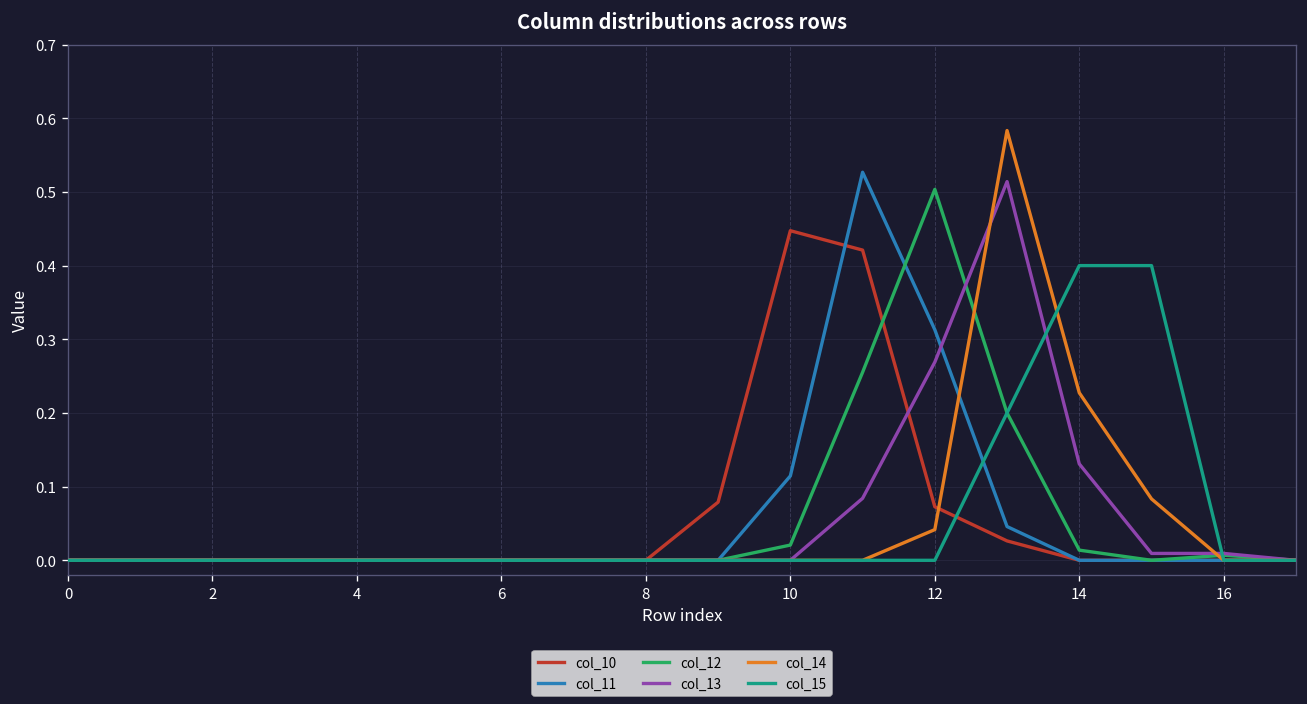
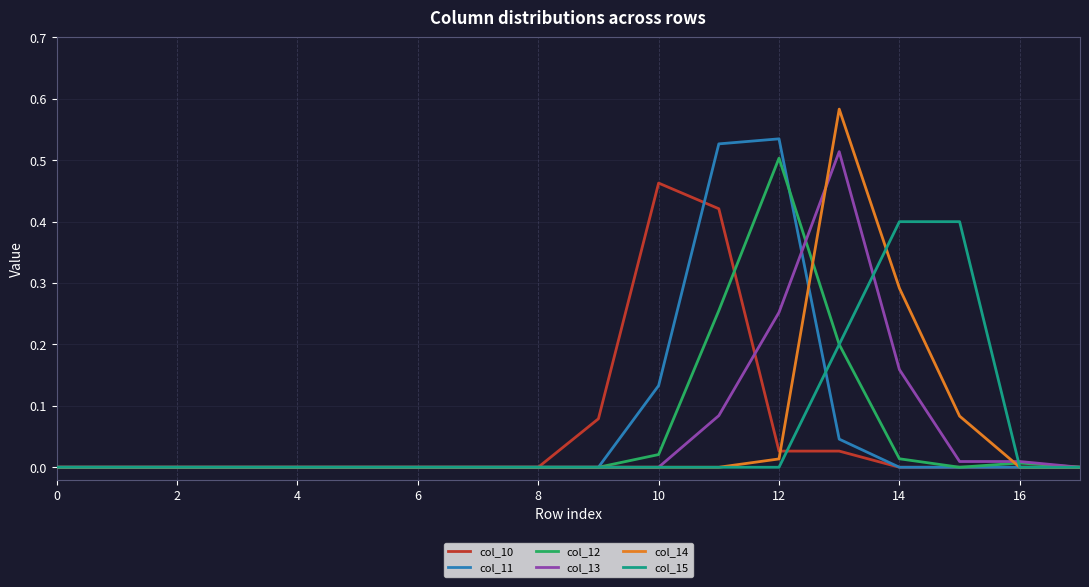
col_10, 10: 0.45 -> 0.46
col_11, 10: 0.11 -> 0.13
col_10, 12: 0.07 -> 0.03
col_11, 12: 0.31 -> 0.53
col_13, 12: 0.27 -> 0.25
col_14, 12: 0.04 -> 0.01
col_13, 14: 0.13 -> 0.16
col_14, 14: 0.23 -> 0.29
